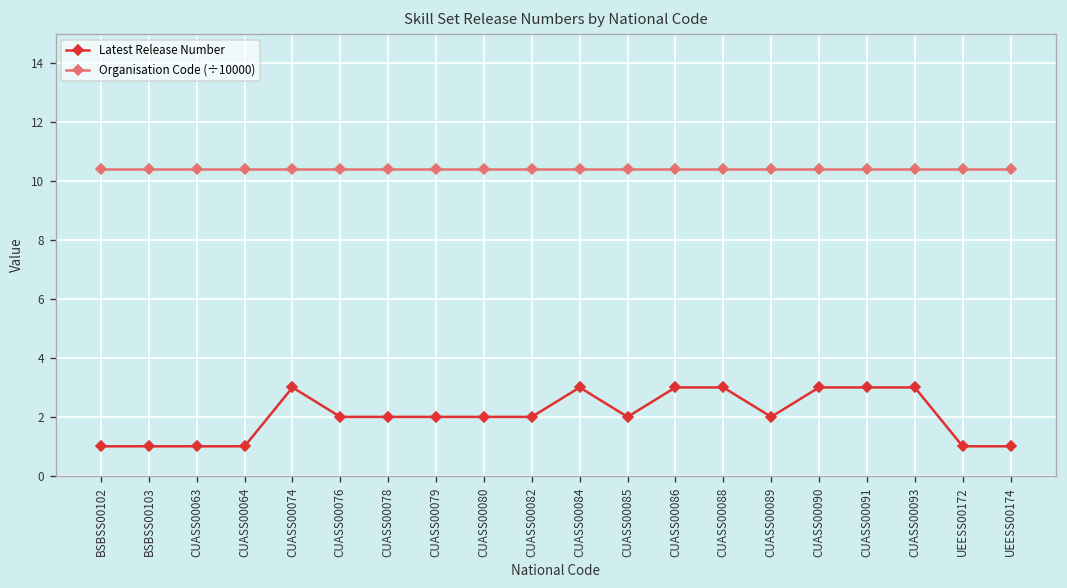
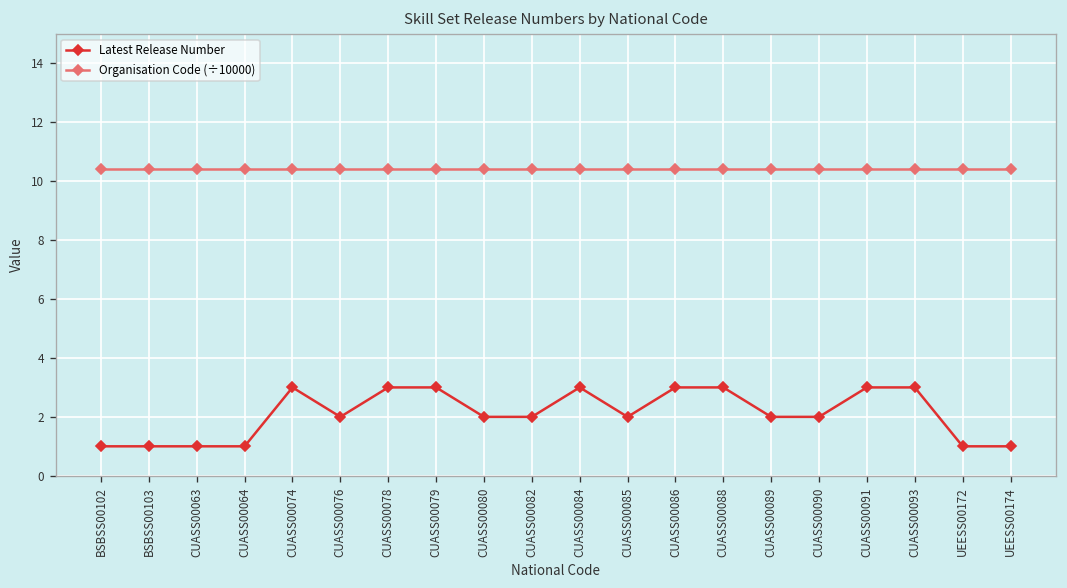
Latest Release Number, CUASS00078: 2 -> 3
Latest Release Number, CUASS00079: 2 -> 3
Latest Release Number, CUASS00090: 3 -> 2
